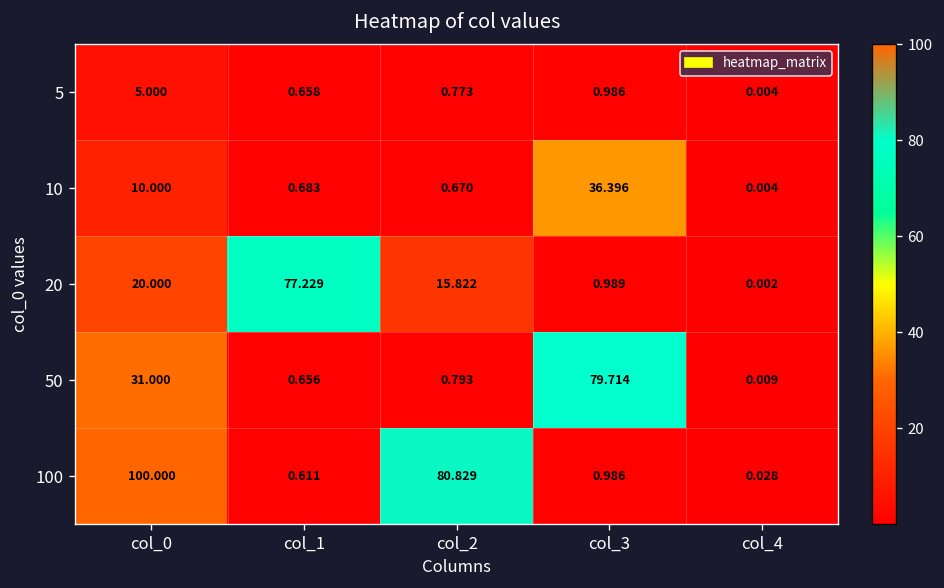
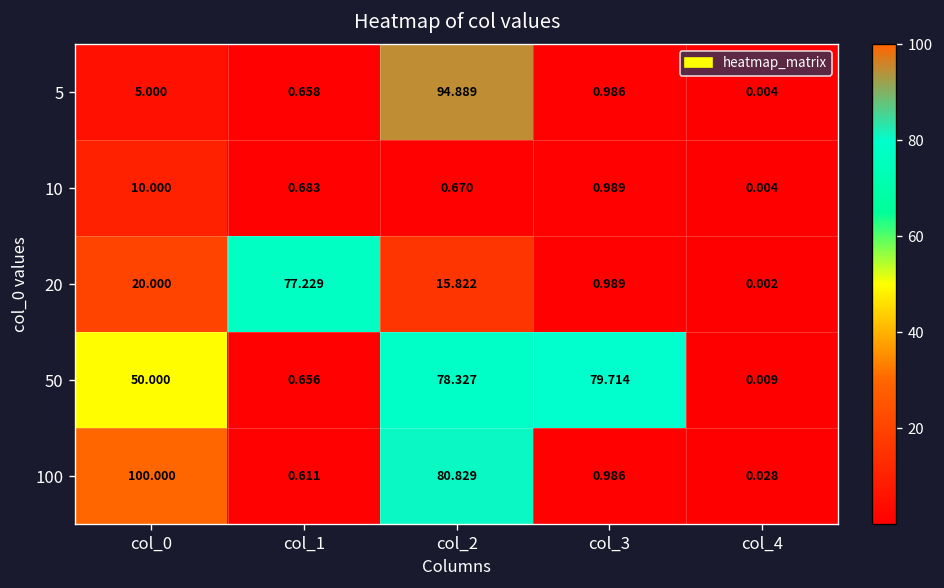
5, col_2: 0.773 -> 94.889
10, col_3: 36.396 -> 0.989
50, col_0: 31.000 -> 50.000
50, col_2: 0.793 -> 78.327
